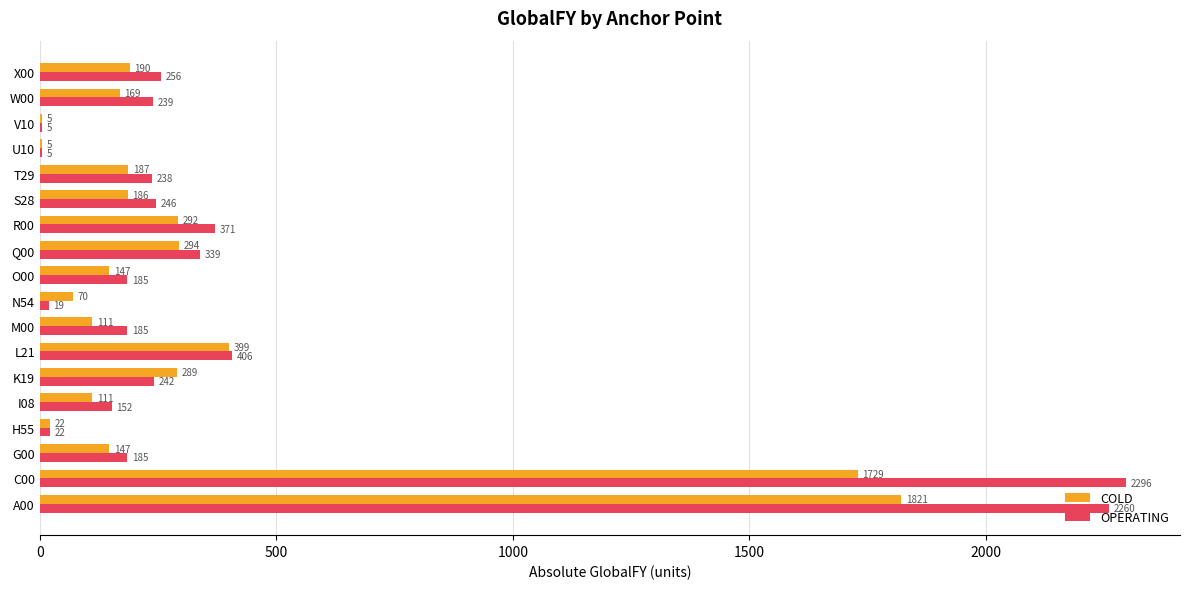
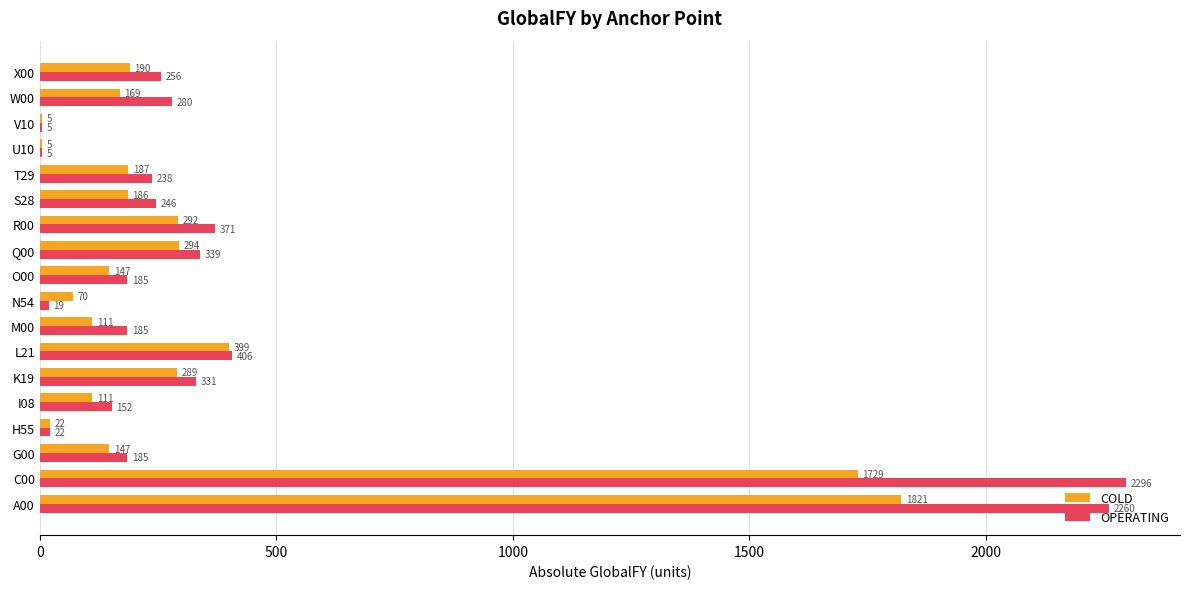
OPERATING, W00: 239 -> 280
OPERATING, K19: 242 -> 331
